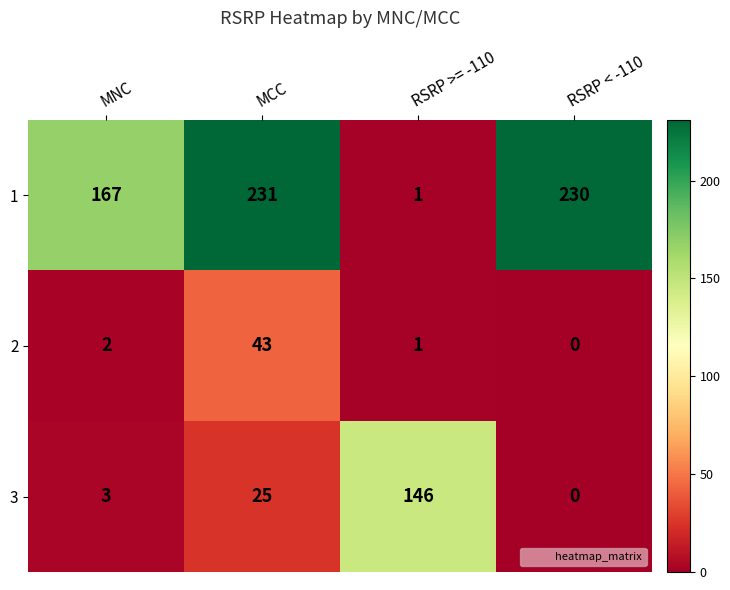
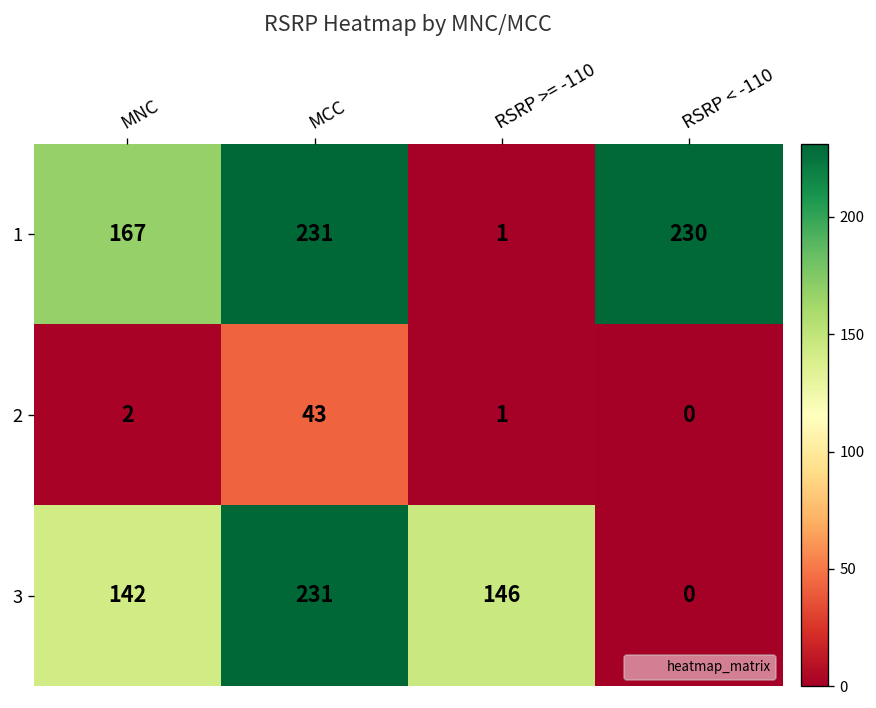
3, MNC: 3 -> 142
3, MCC: 25 -> 231
